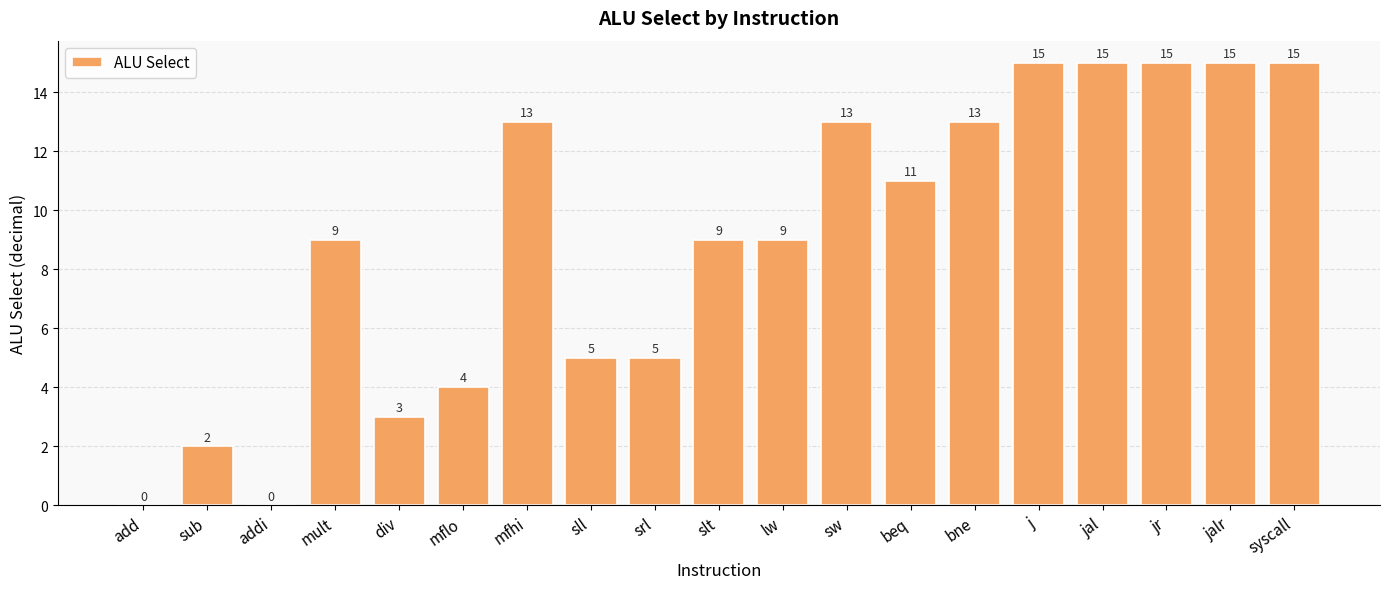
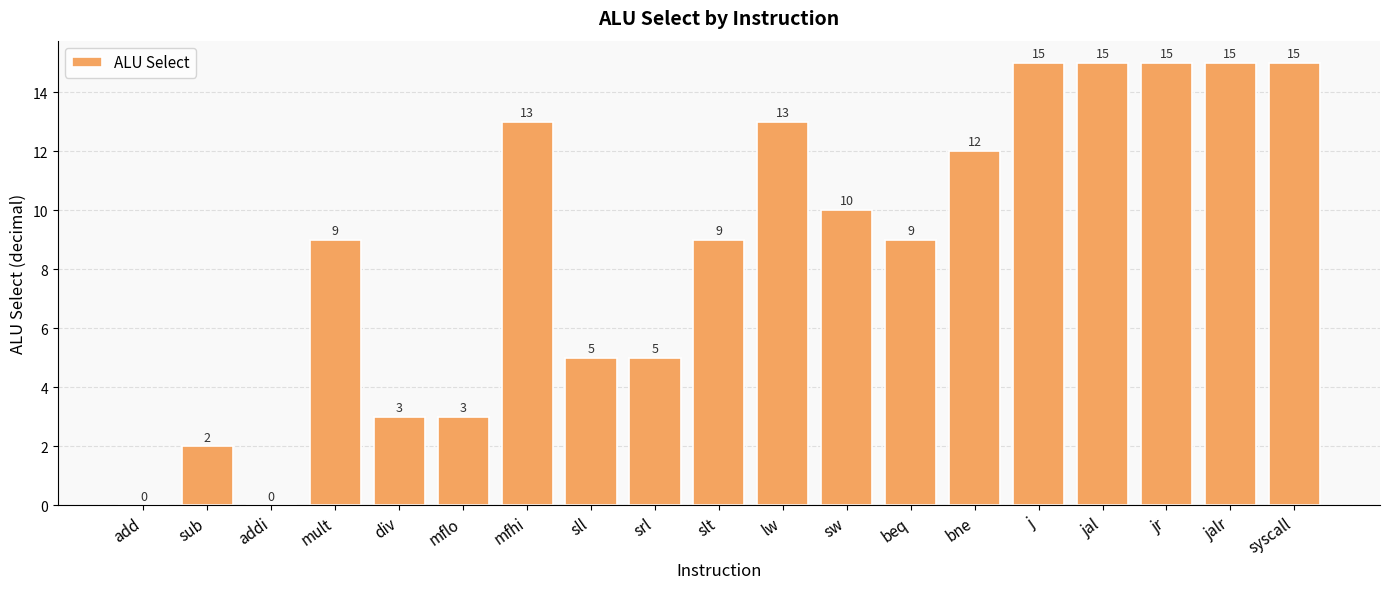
mflo: 4 -> 3
lw: 9 -> 13
sw: 13 -> 10
beq: 11 -> 9
bne: 13 -> 12
